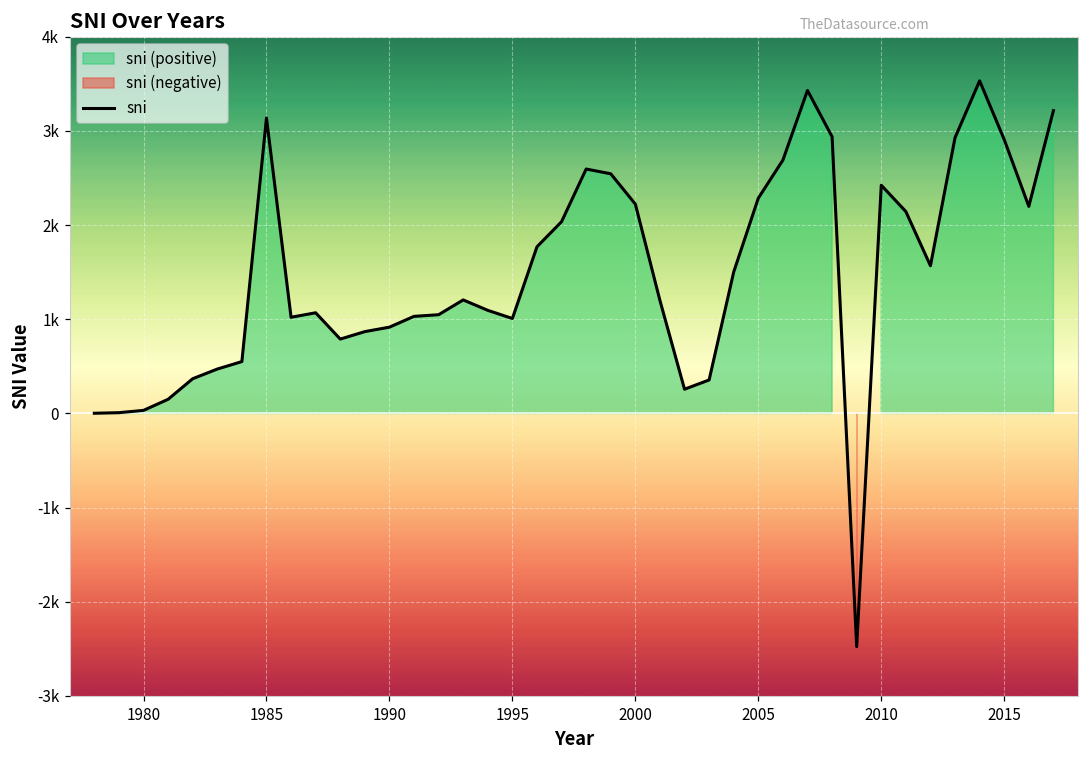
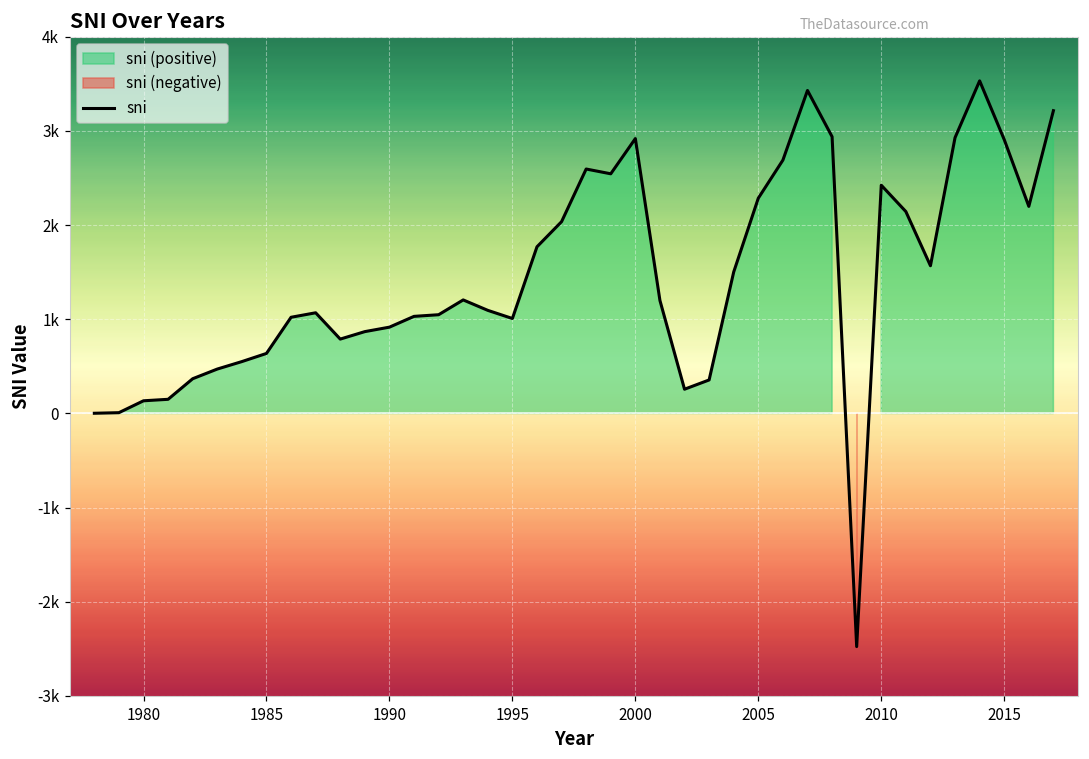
1980: 0 -> 100
1985: 3100 -> 600
2000: 2200 -> 2900
